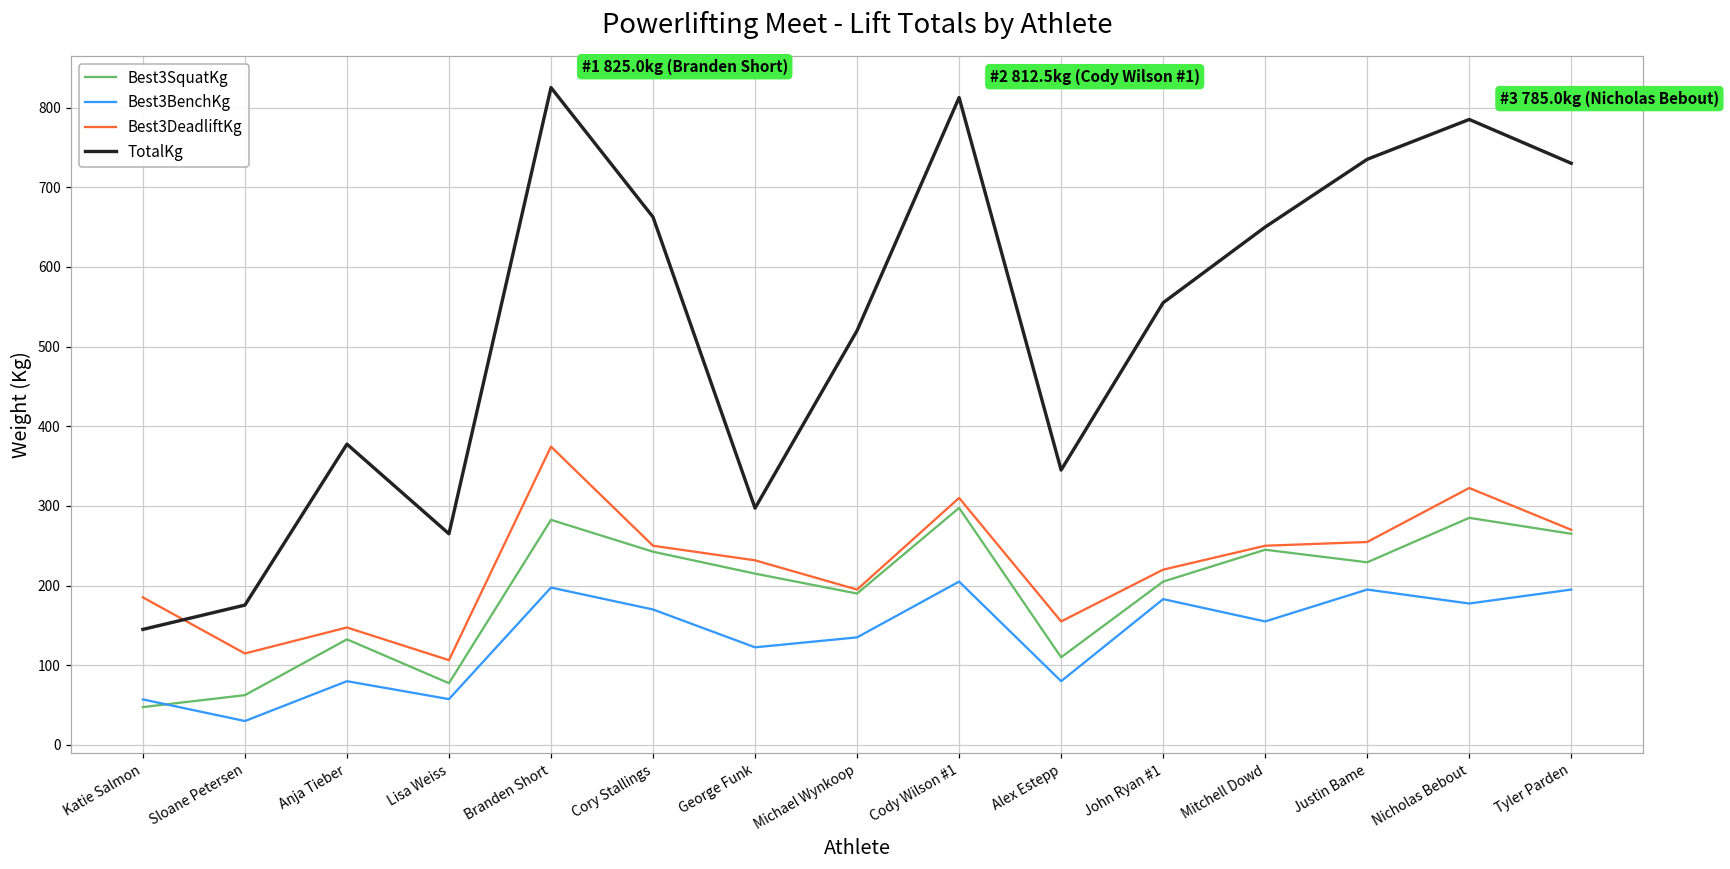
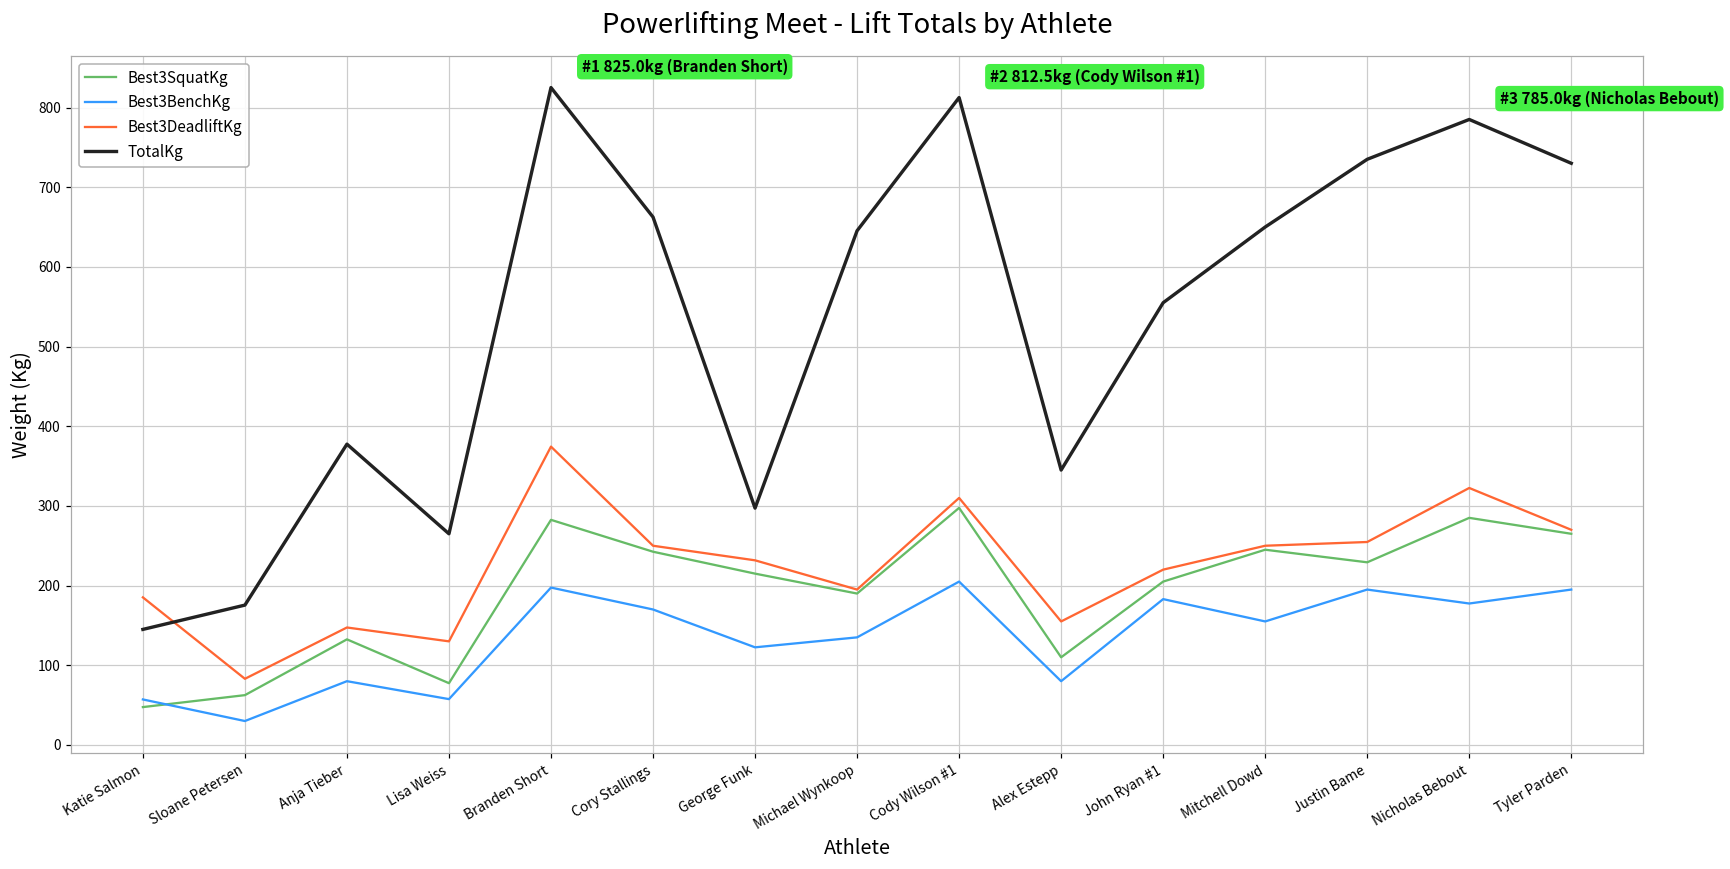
Best3DeadliftKg, Sloane Petersen: 110 -> 80
Best3DeadliftKg, Lisa Weiss: 110 -> 130
TotalKg, Michael Wynkoop: 520 -> 650
